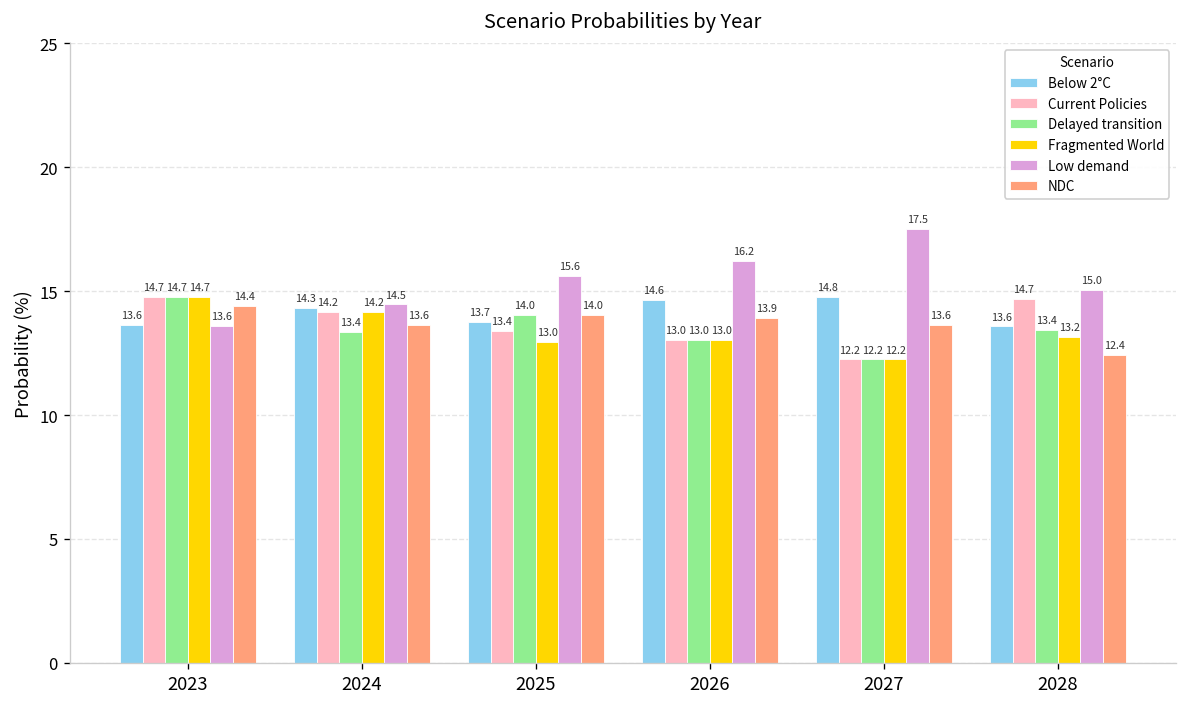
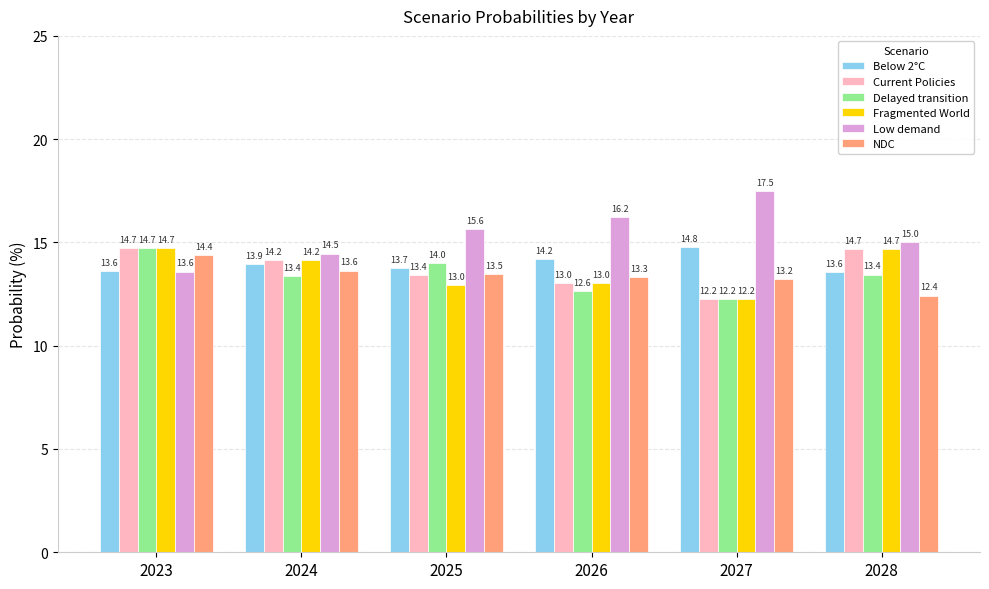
Below 2°C, 2024: 14.3 -> 13.9
NDC, 2025: 14.0 -> 13.5
Below 2°C, 2026: 14.6 -> 14.2
Delayed transition, 2026: 13.0 -> 12.6
NDC, 2026: 13.9 -> 13.3
NDC, 2027: 13.6 -> 13.2
Fragmented World, 2028: 13.2 -> 14.7
